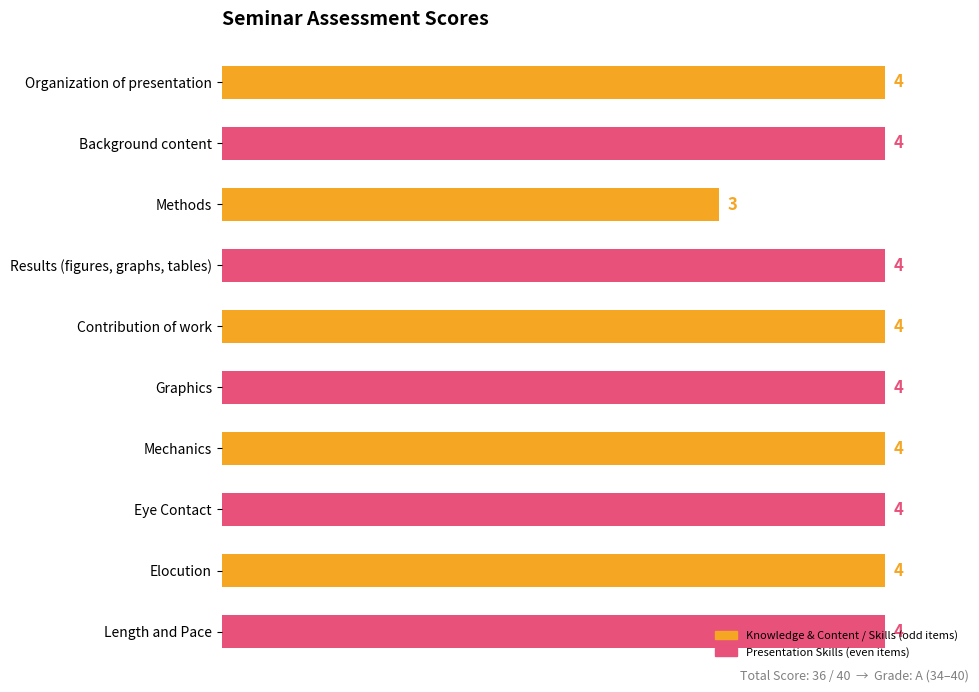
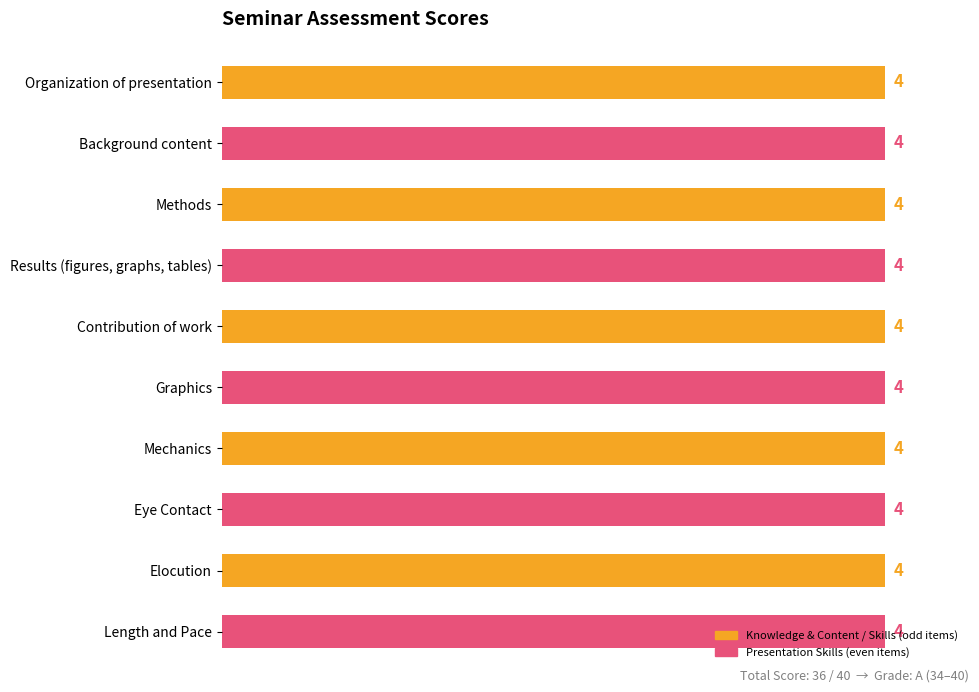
Methods: 3 -> 4
